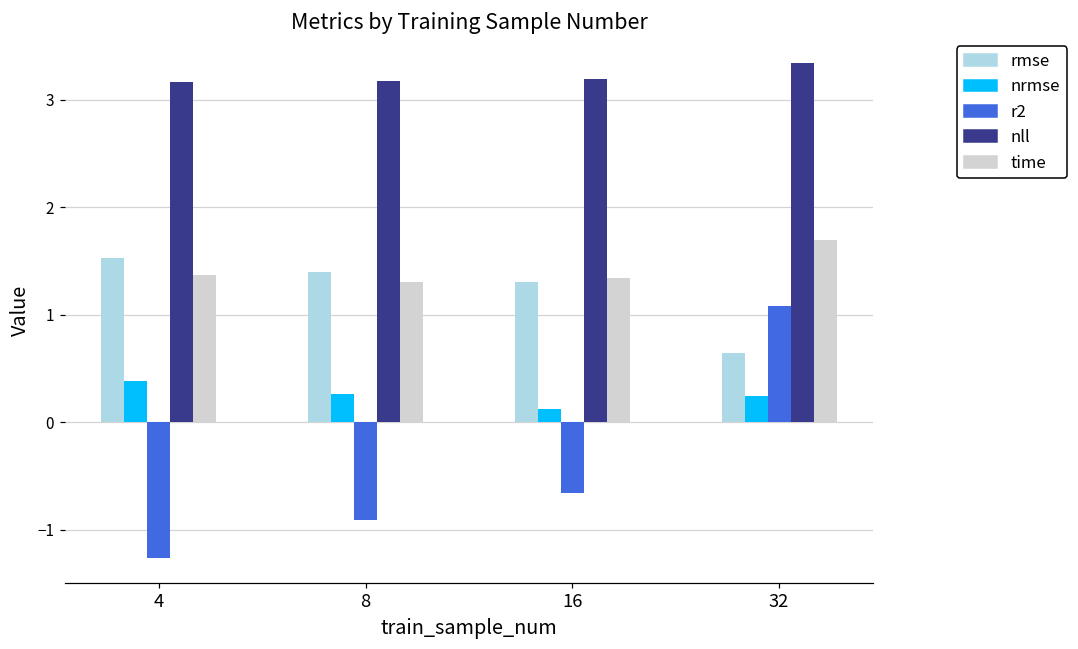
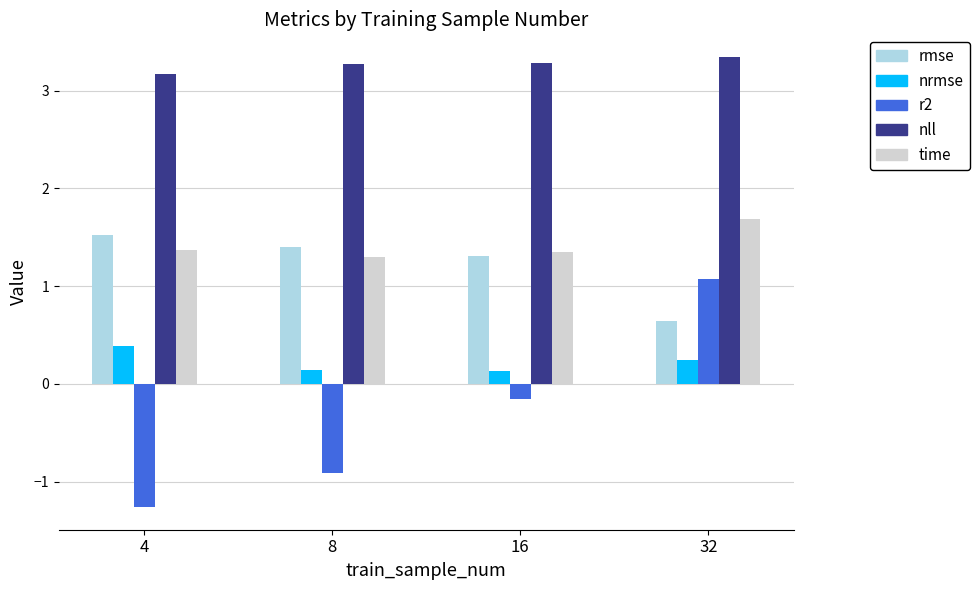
nrmse, 8: 0.3 -> 0.1
nll, 8: 3.2 -> 3.3
r2, 16: -0.7 -> -0.2
nll, 16: 3.2 -> 3.3
